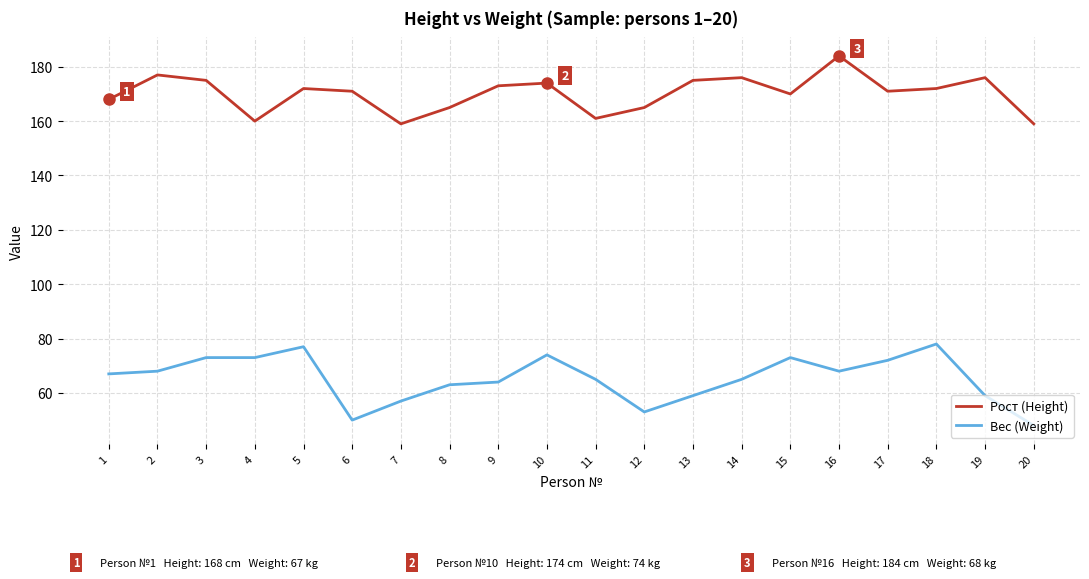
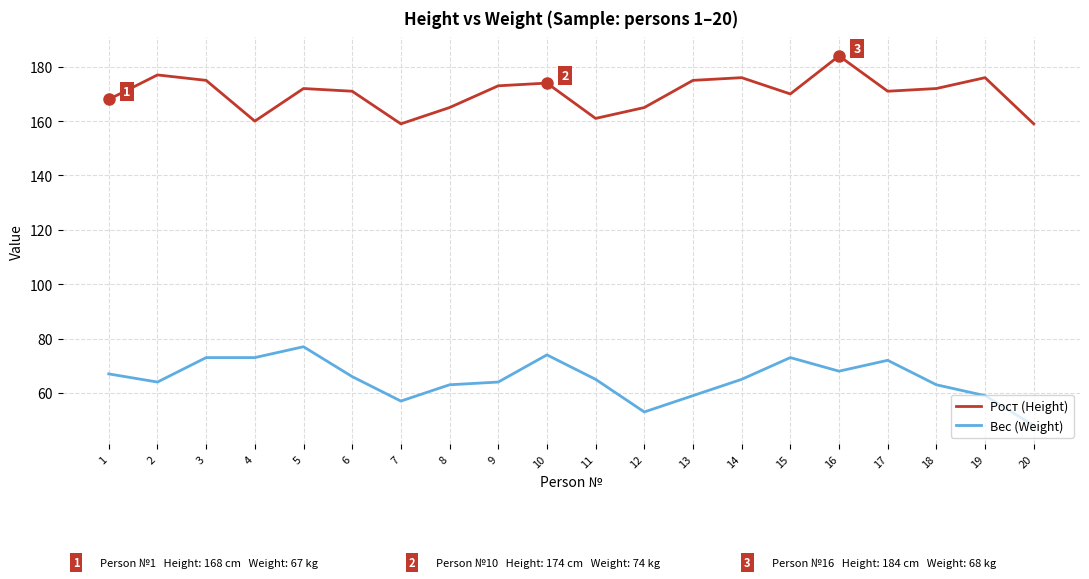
Вес (Weight), 2: 68 -> 64
Вес (Weight), 6: 50 -> 66
Вес (Weight), 18: 78 -> 63
